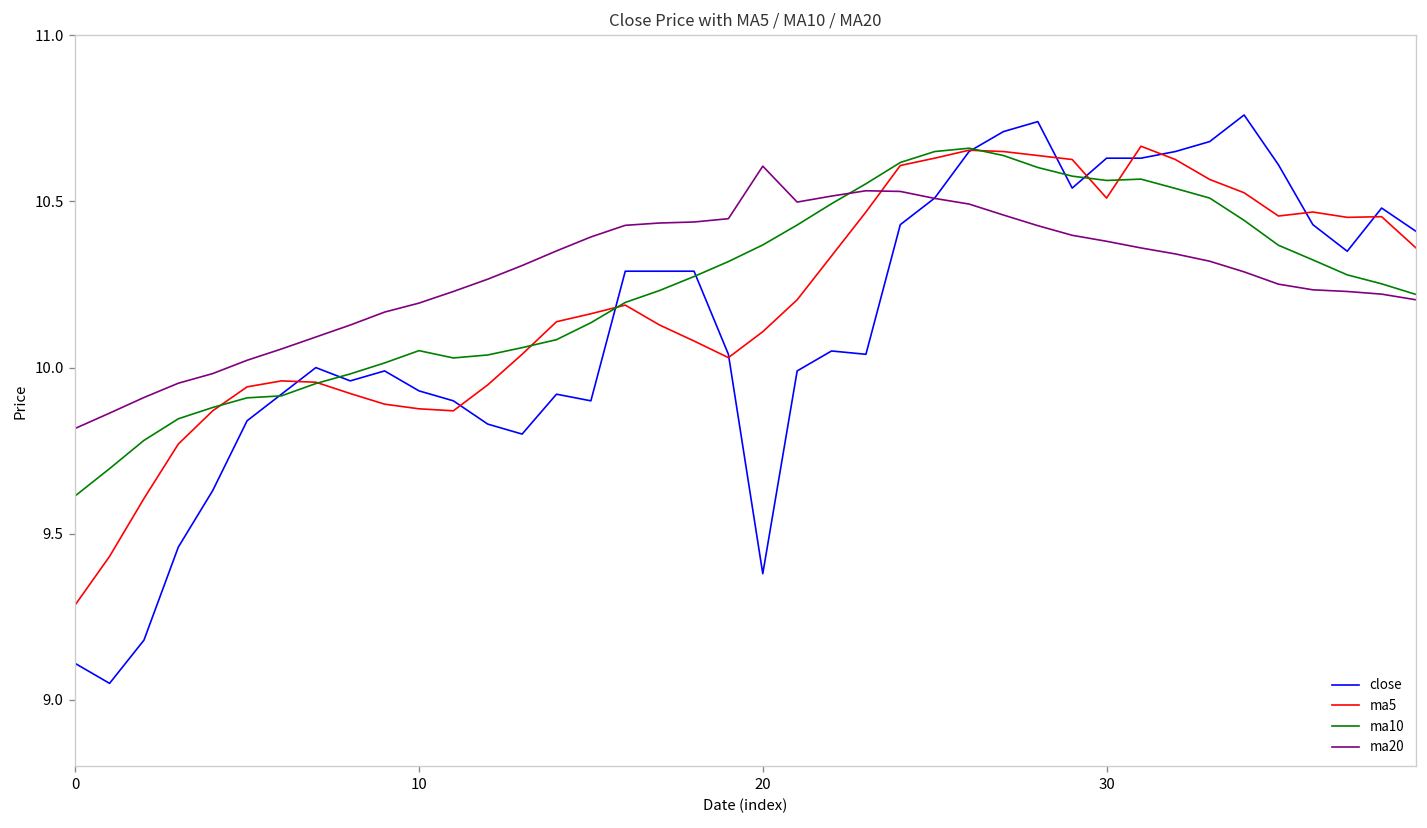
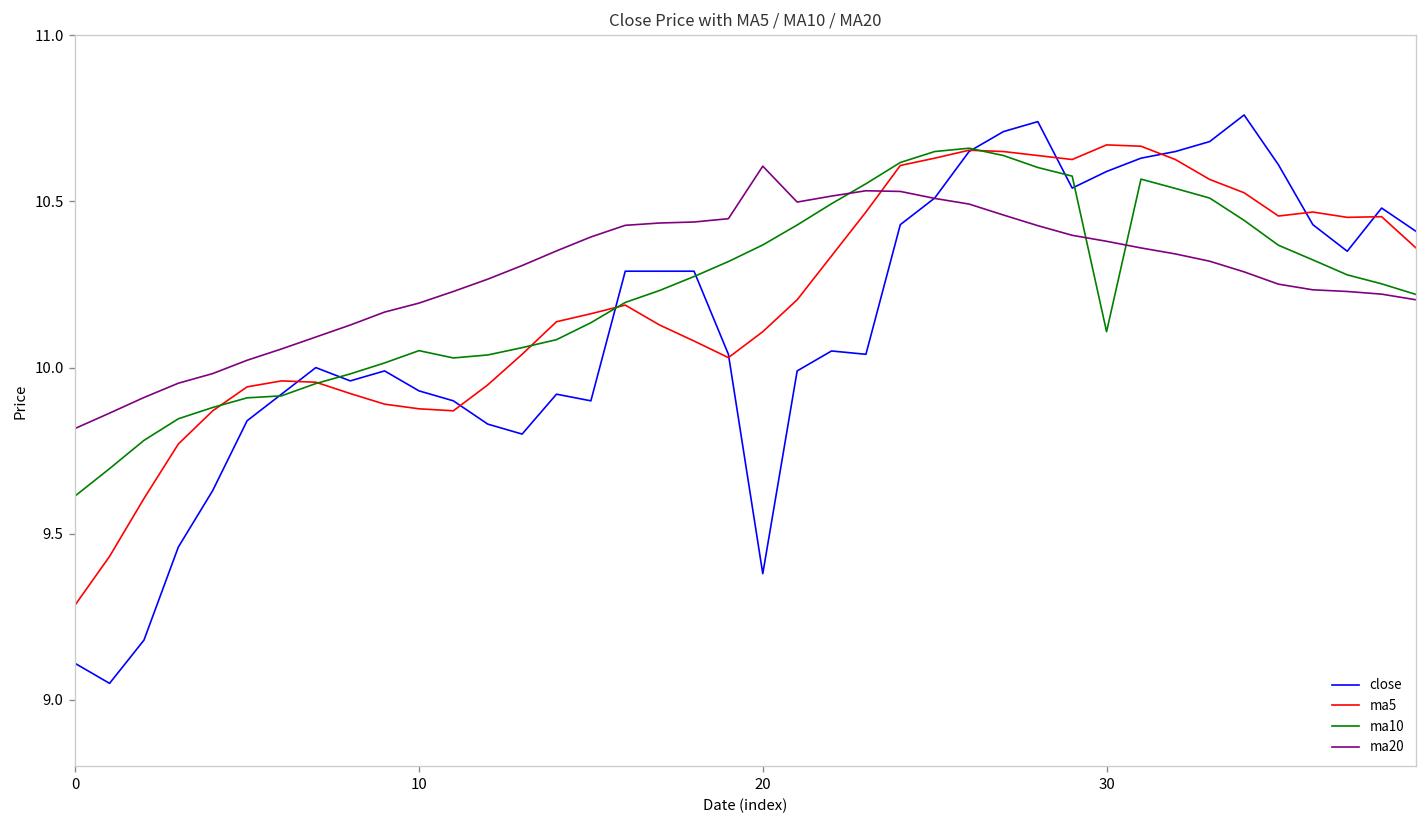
close, 30: 10.63 -> 10.59
ma5, 30: 10.51 -> 10.67
ma10, 30: 10.56 -> 10.11
